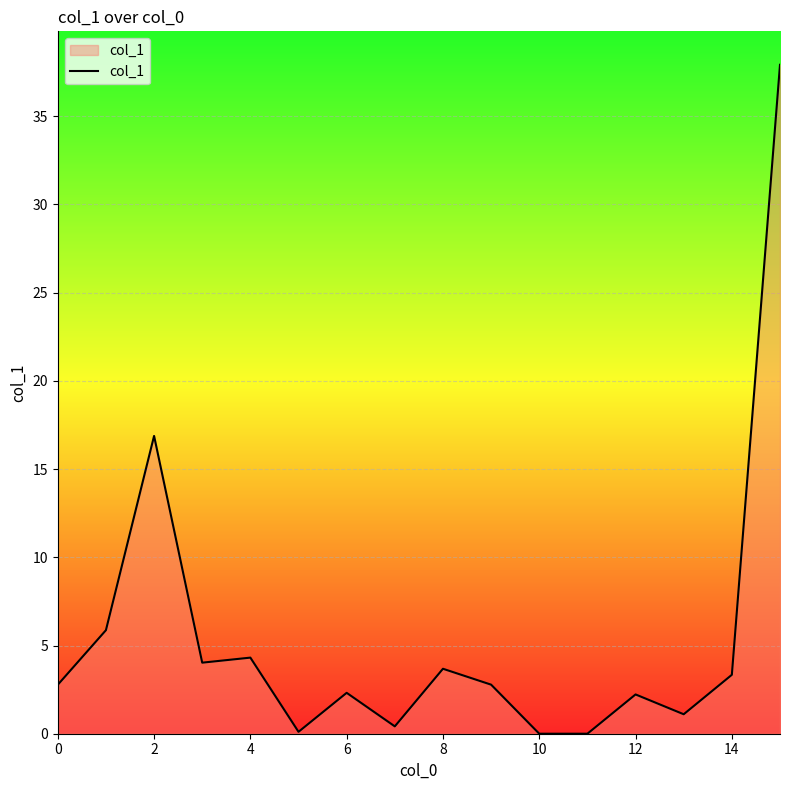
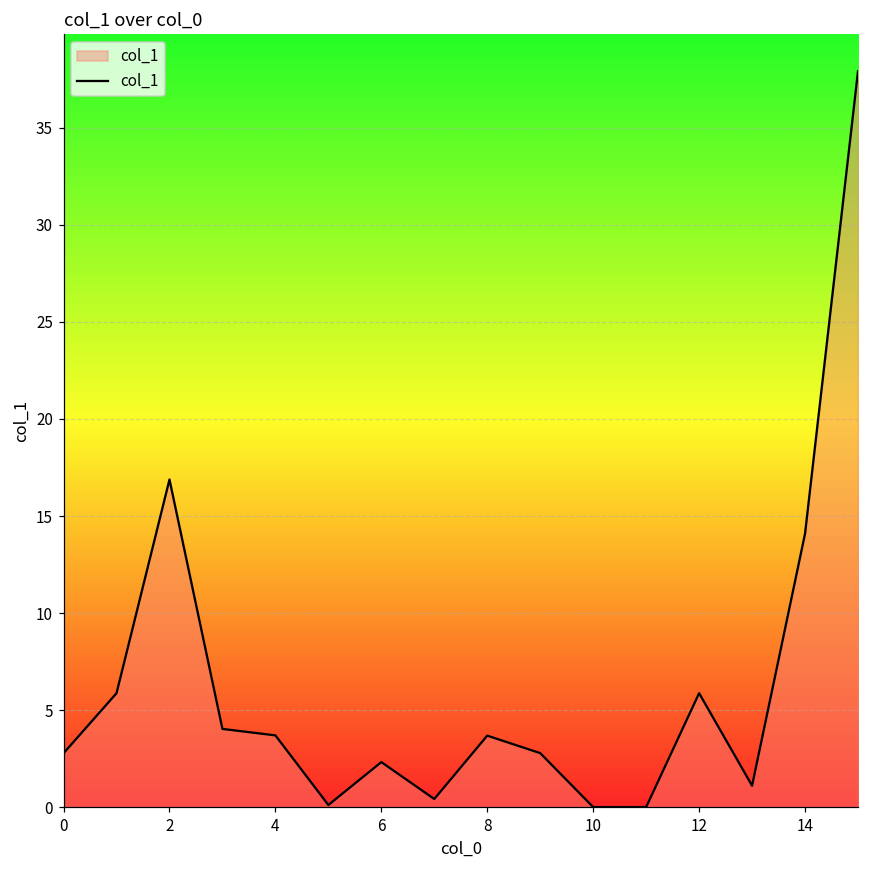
4: 4.3 -> 3.7
12: 2.2 -> 5.9
14: 3.3 -> 14.1
